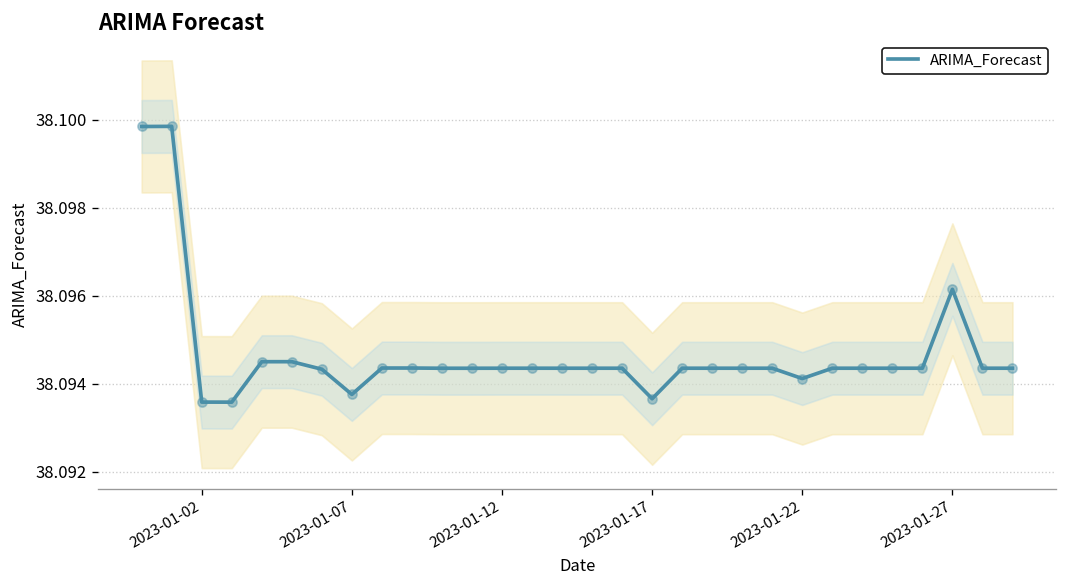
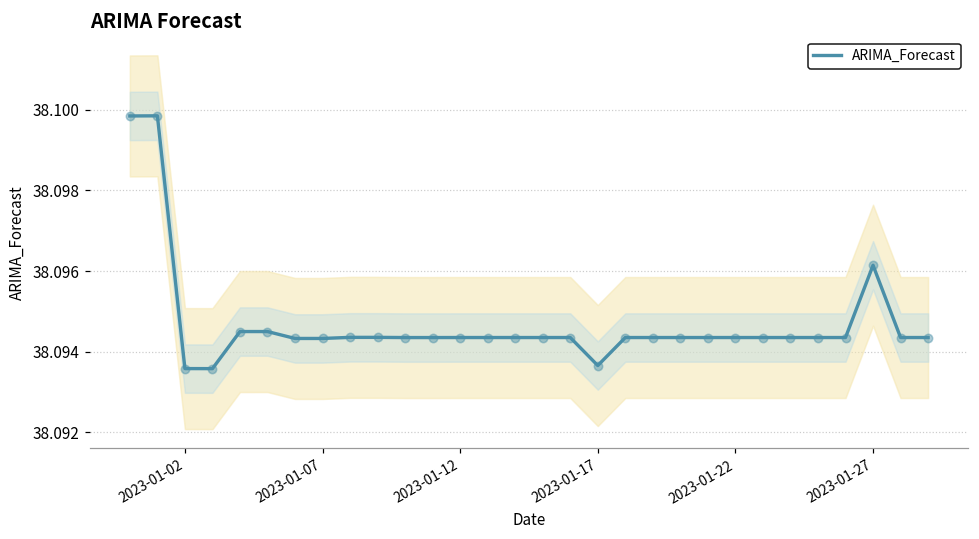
ARIMA_Forecast, 2023-01-07: 38.0938 -> 38.0943
ARIMA_Forecast, 2023-01-22: 38.0941 -> 38.0944
